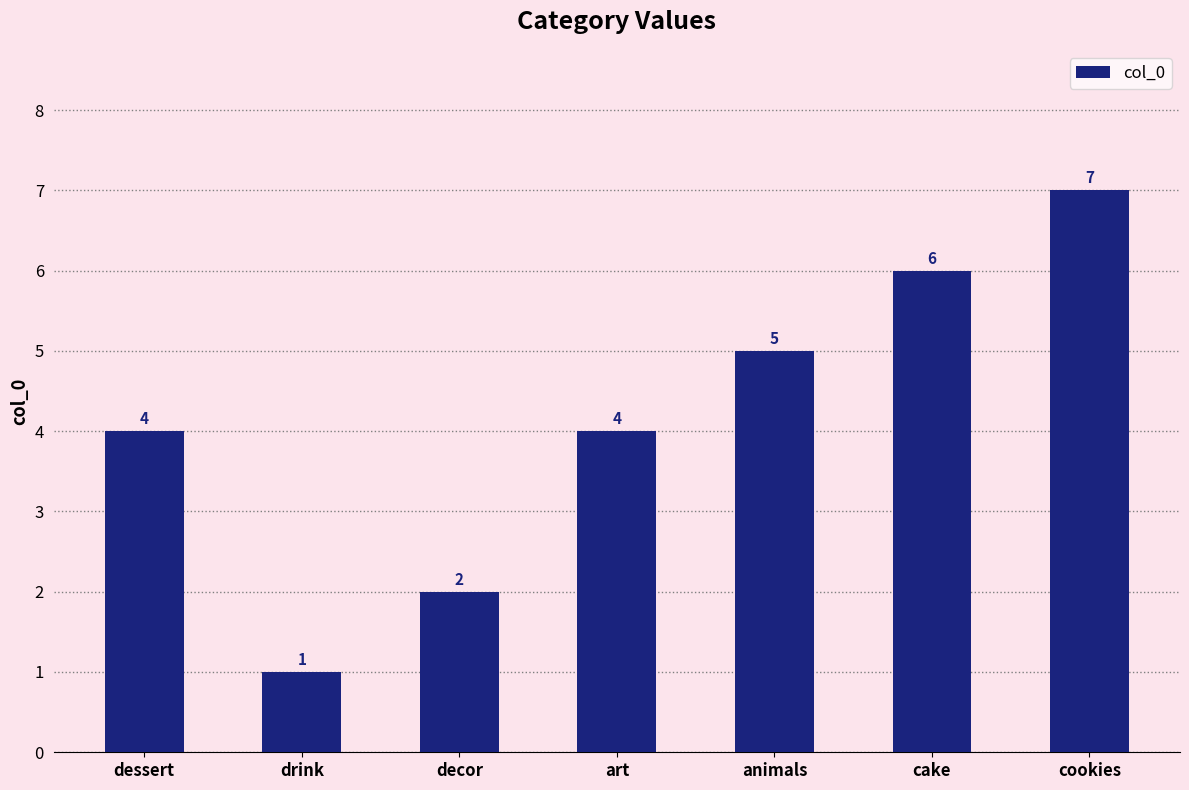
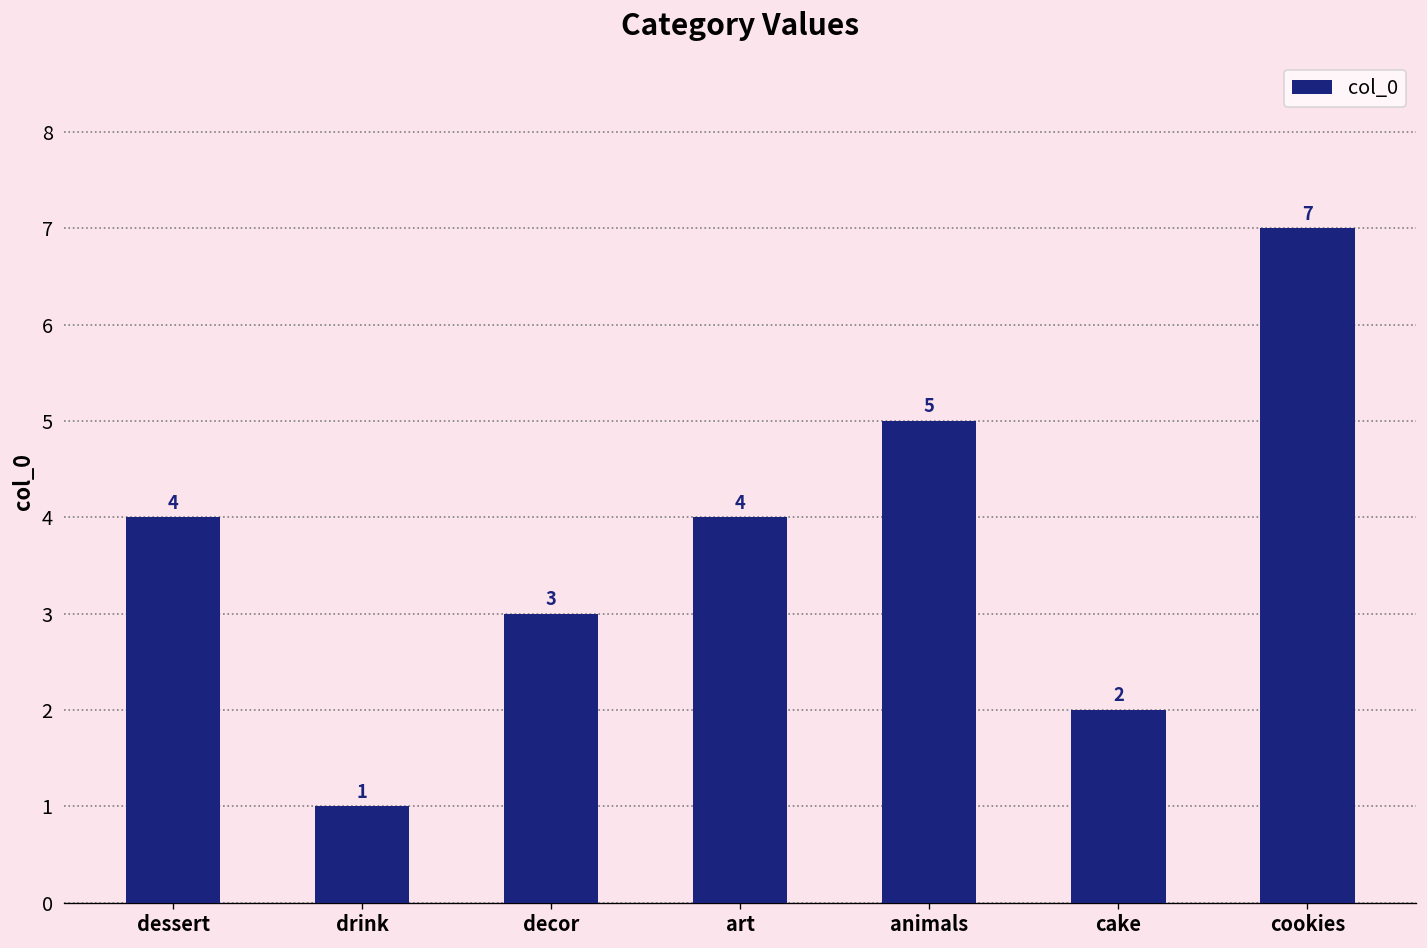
decor: 2 -> 3
cake: 6 -> 2
